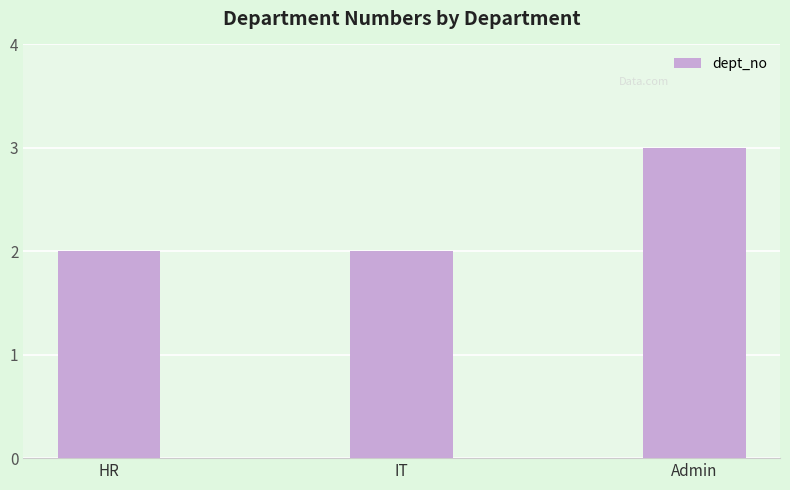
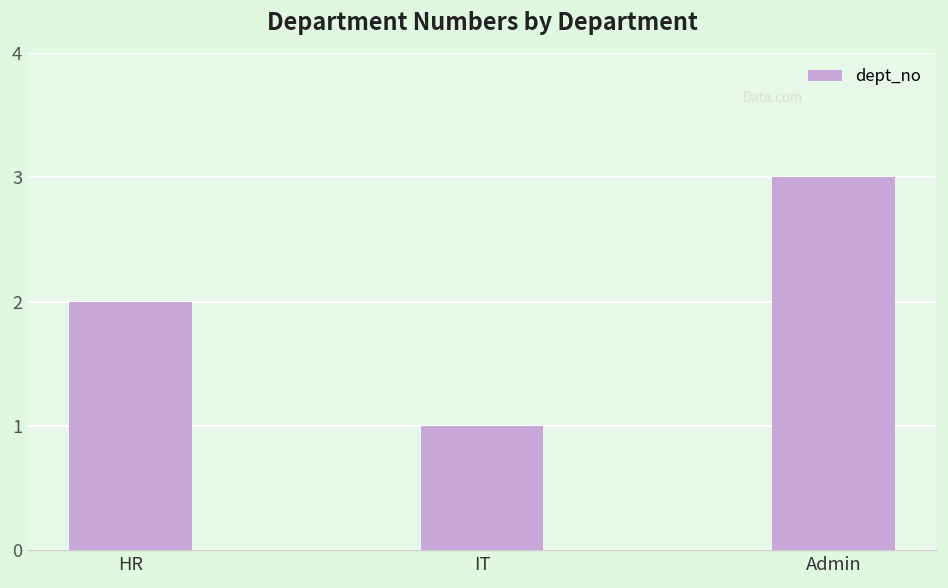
IT: 2 -> 1
